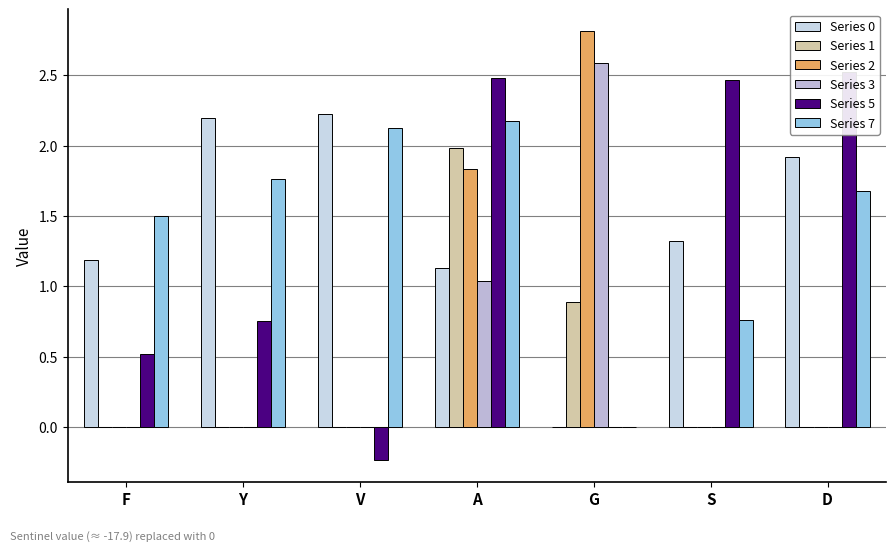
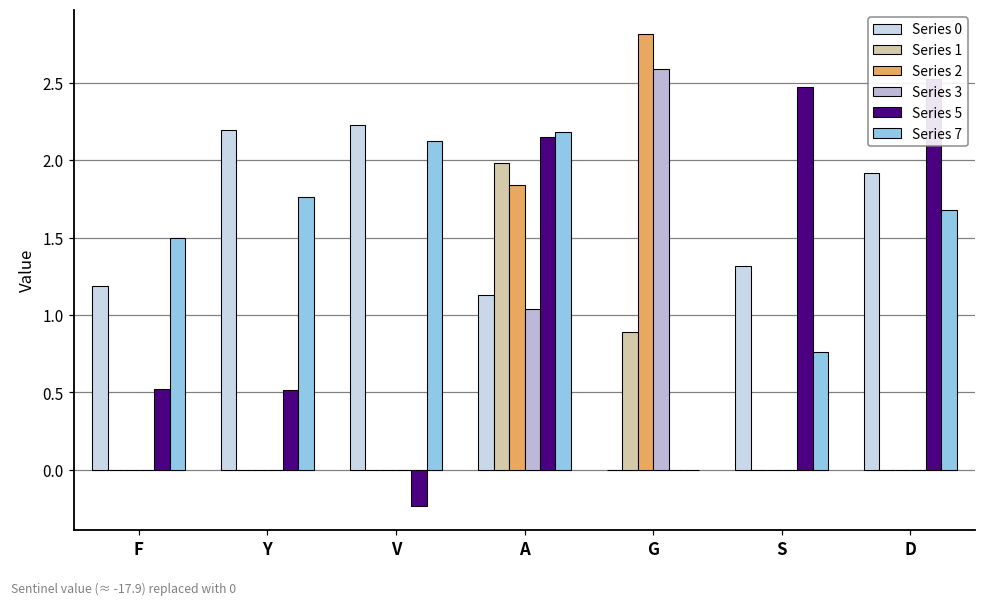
Series 5, Y: 0.75 -> 0.52
Series 5, A: 2.48 -> 2.15
